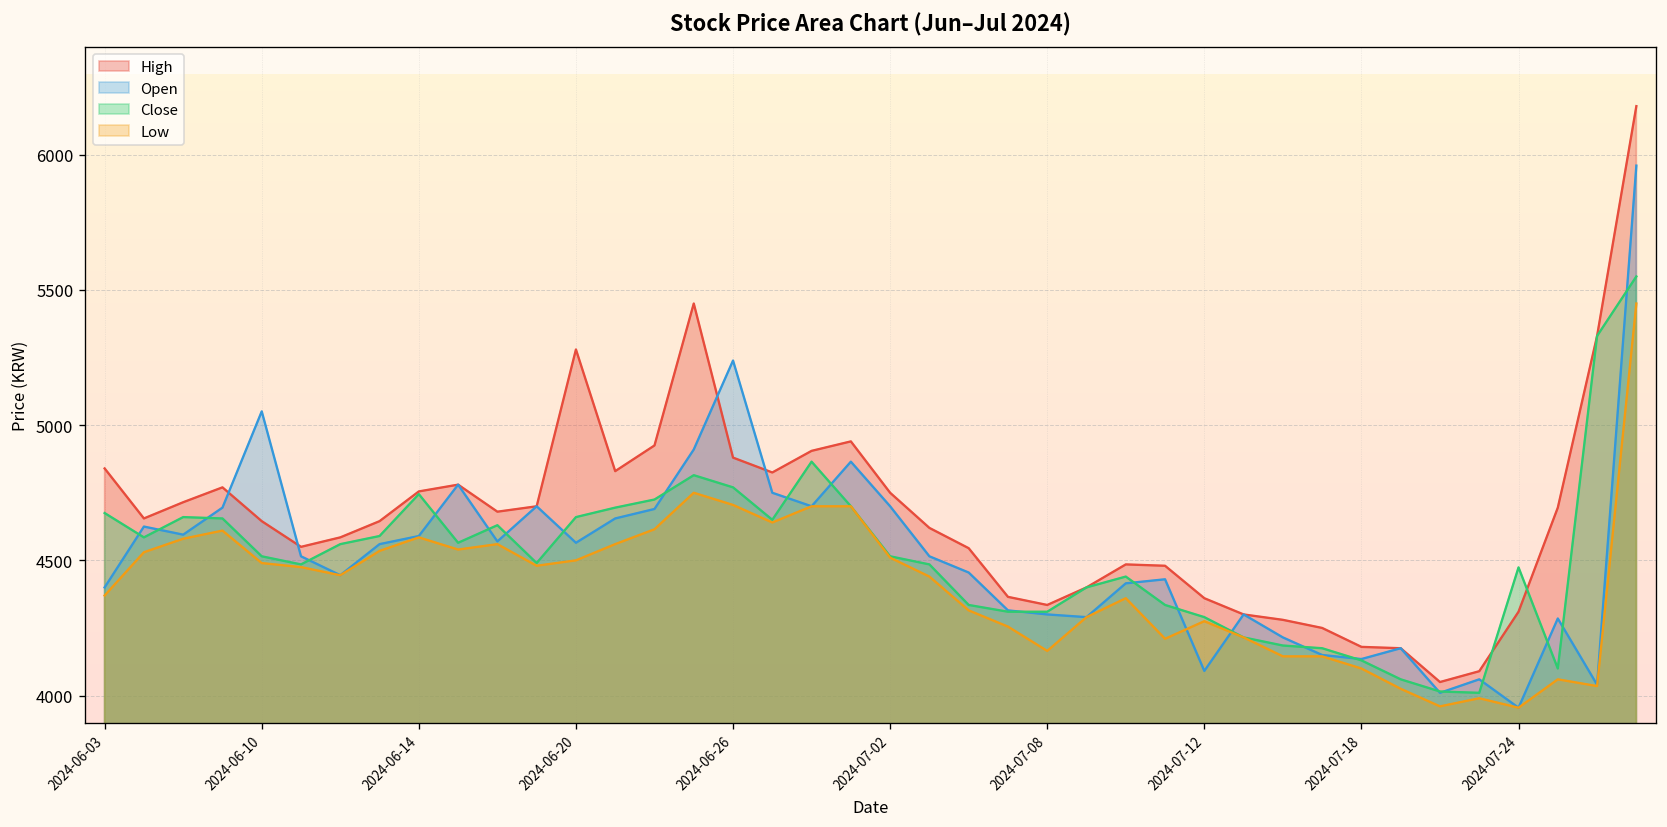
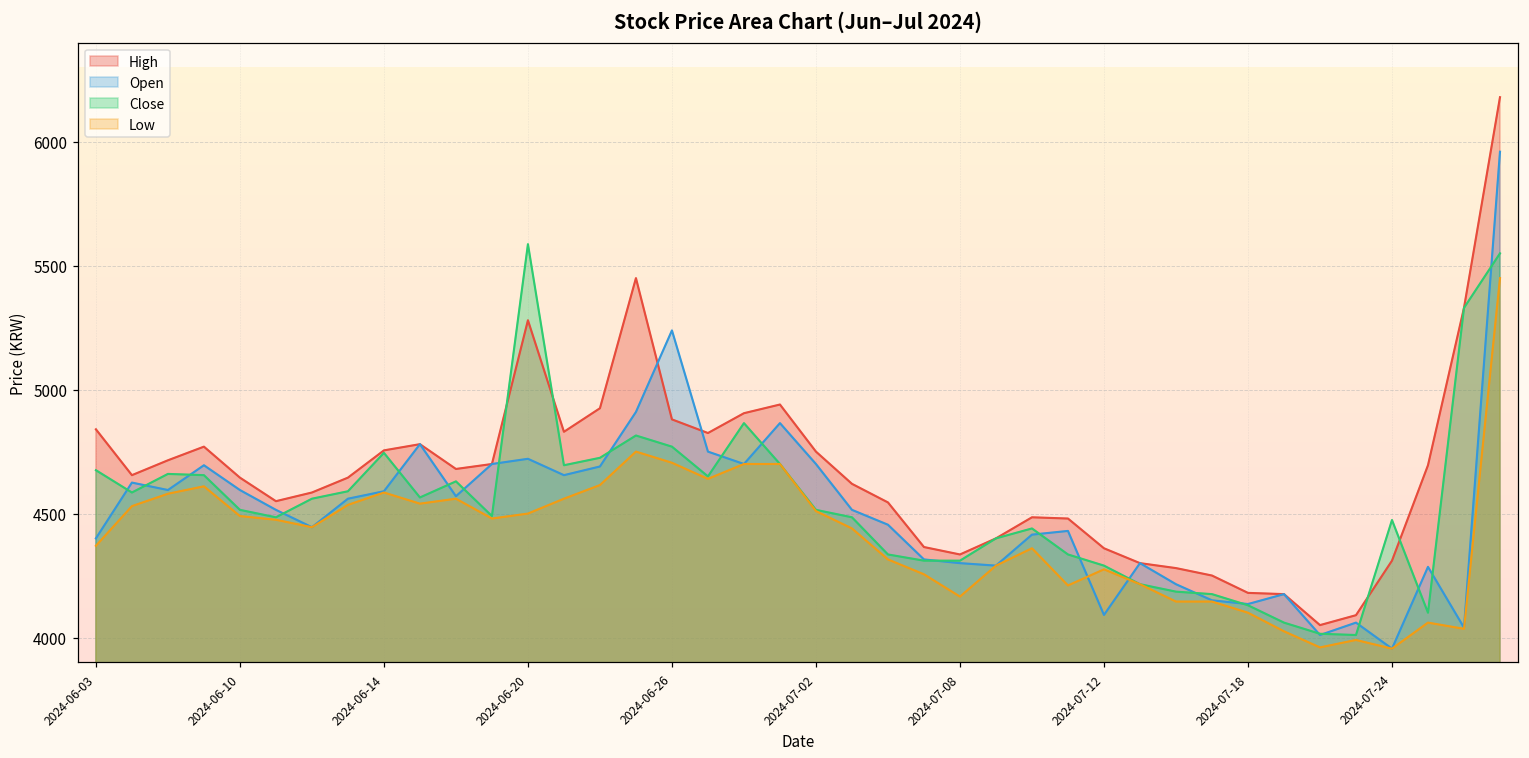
Open, 2024-06-10: 5050 -> 4600
Open, 2024-06-20: 4570 -> 4720
Close, 2024-06-20: 4660 -> 5590
